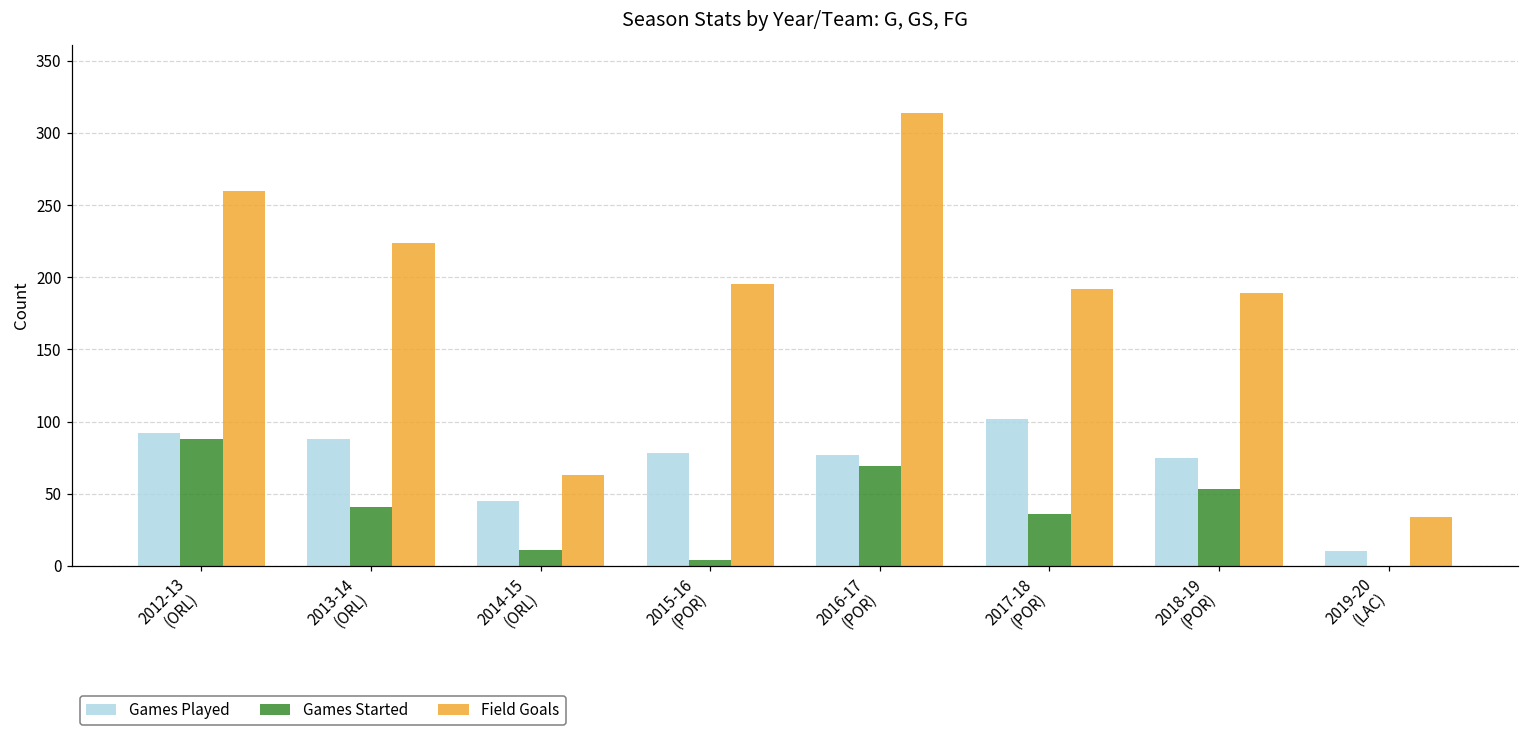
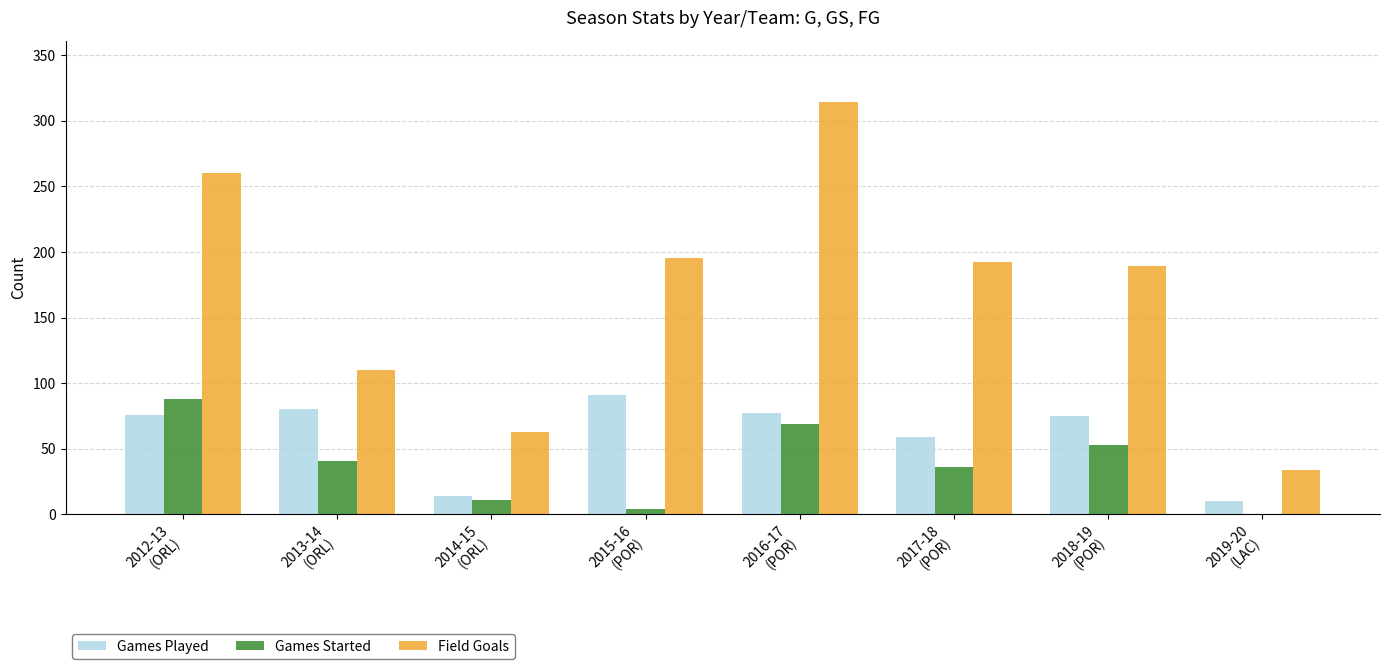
Games Played, 2012-13 (ORL): 92 -> 76
Games Played, 2013-14 (ORL): 88 -> 80
Field Goals, 2013-14 (ORL): 224 -> 110
Games Played, 2014-15 (ORL): 45 -> 14
Games Played, 2015-16 (POR): 78 -> 91
Games Played, 2017-18 (POR): 102 -> 59
